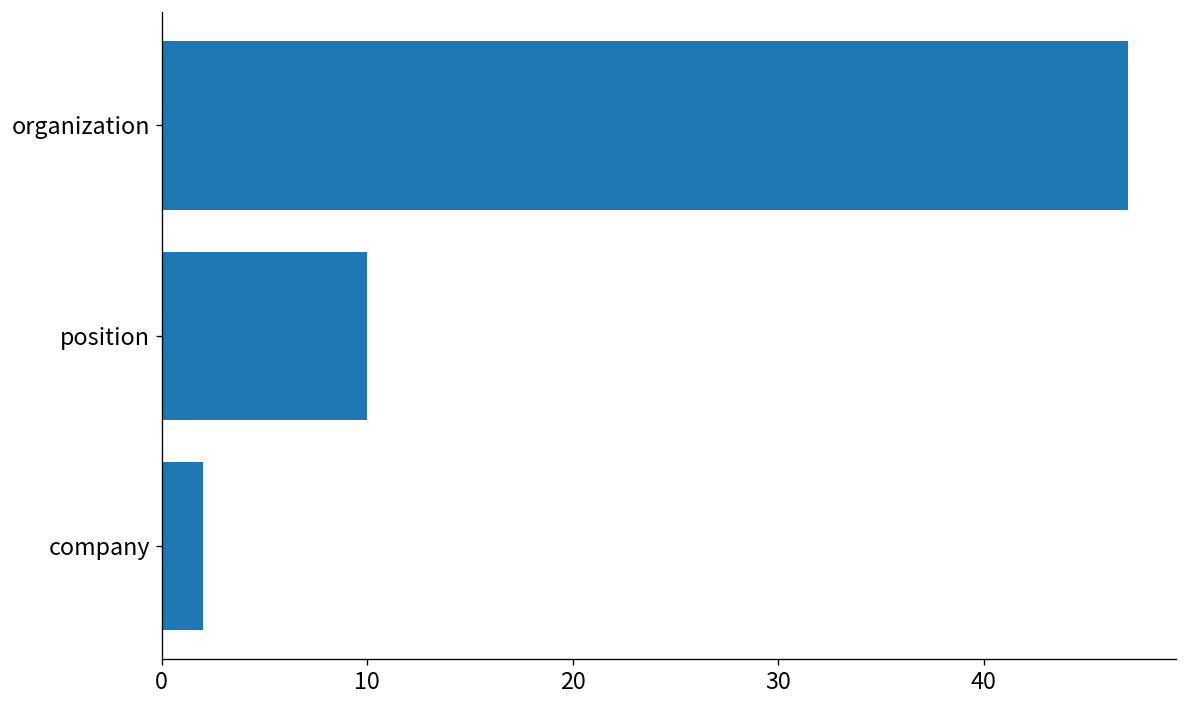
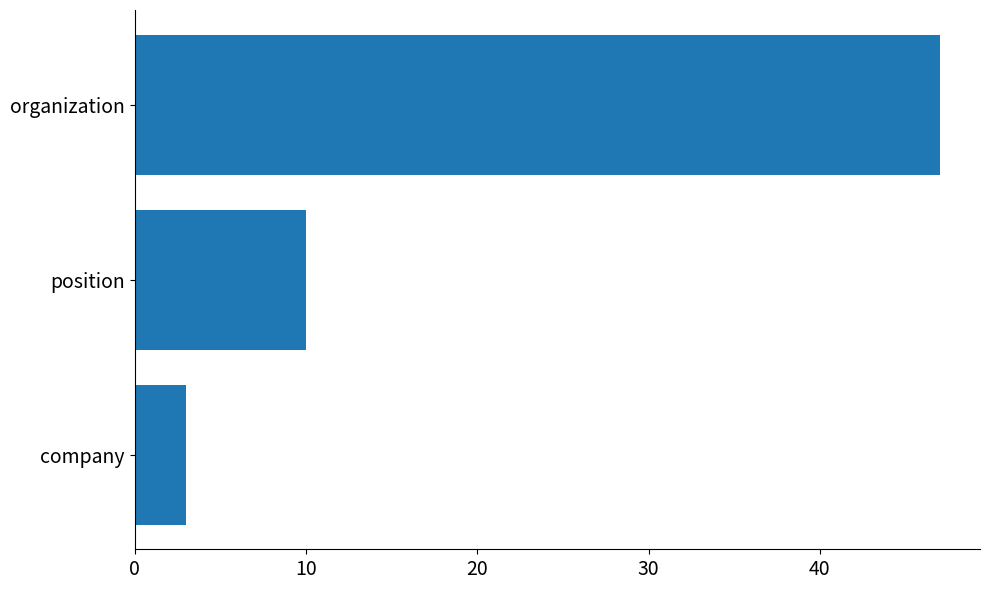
company: 2 -> 3
